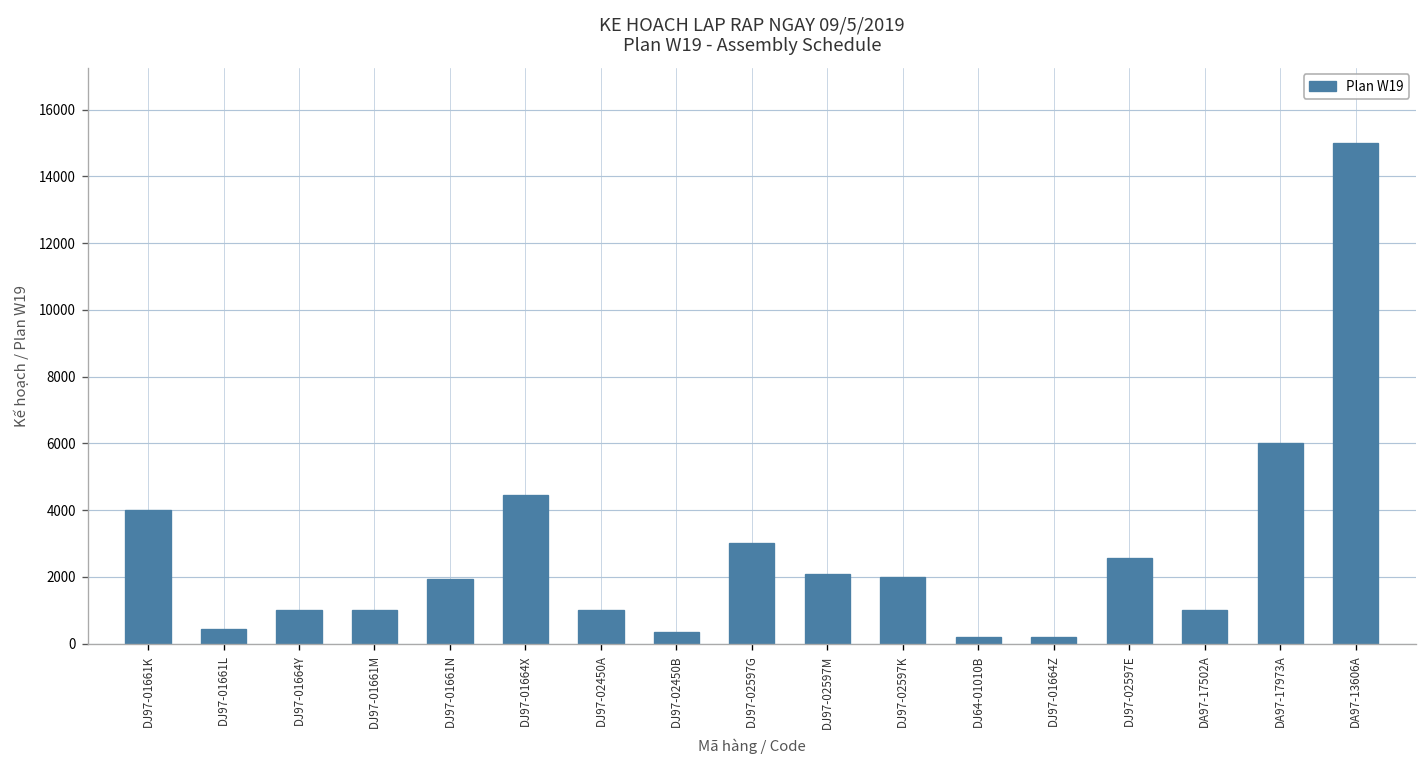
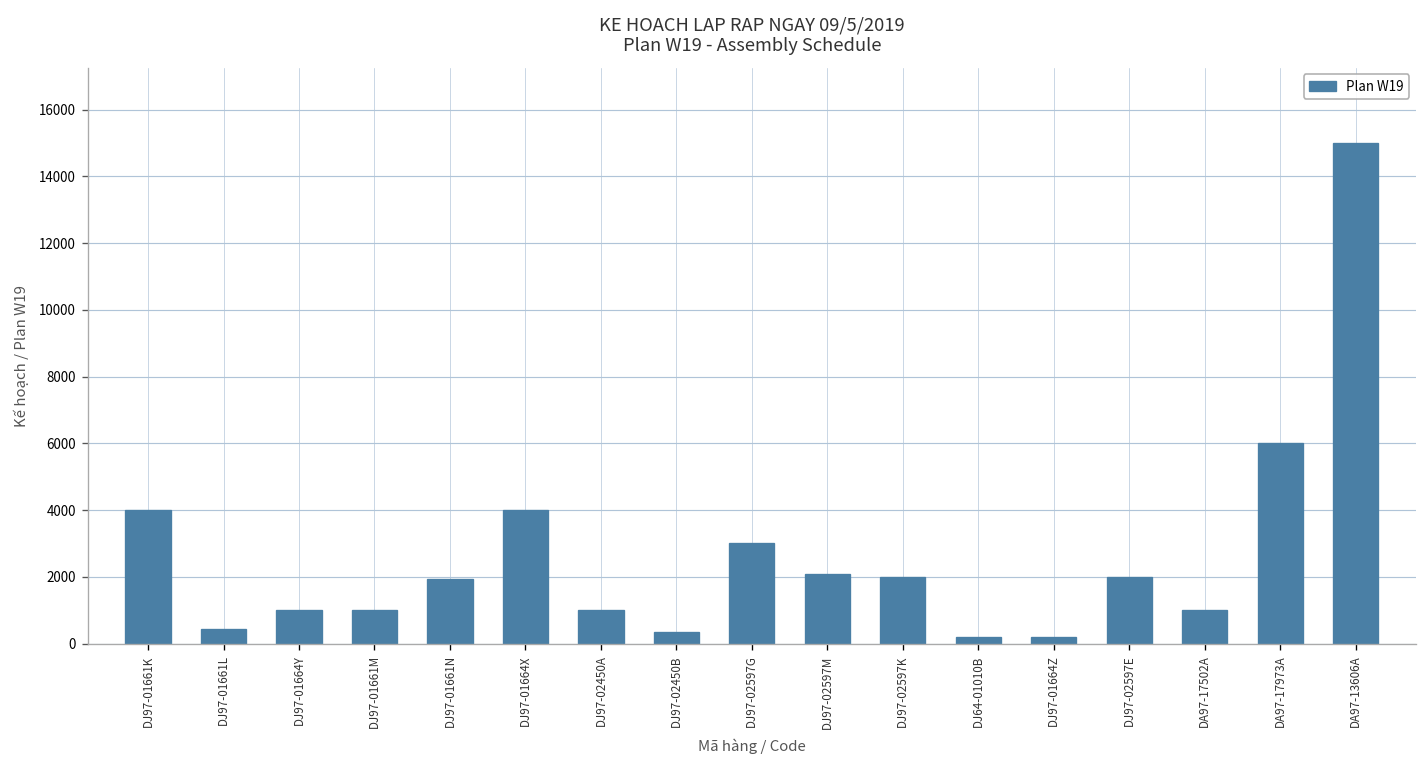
DJ97-01664X: 4500 -> 4000
DJ97-02597E: 2600 -> 2000
